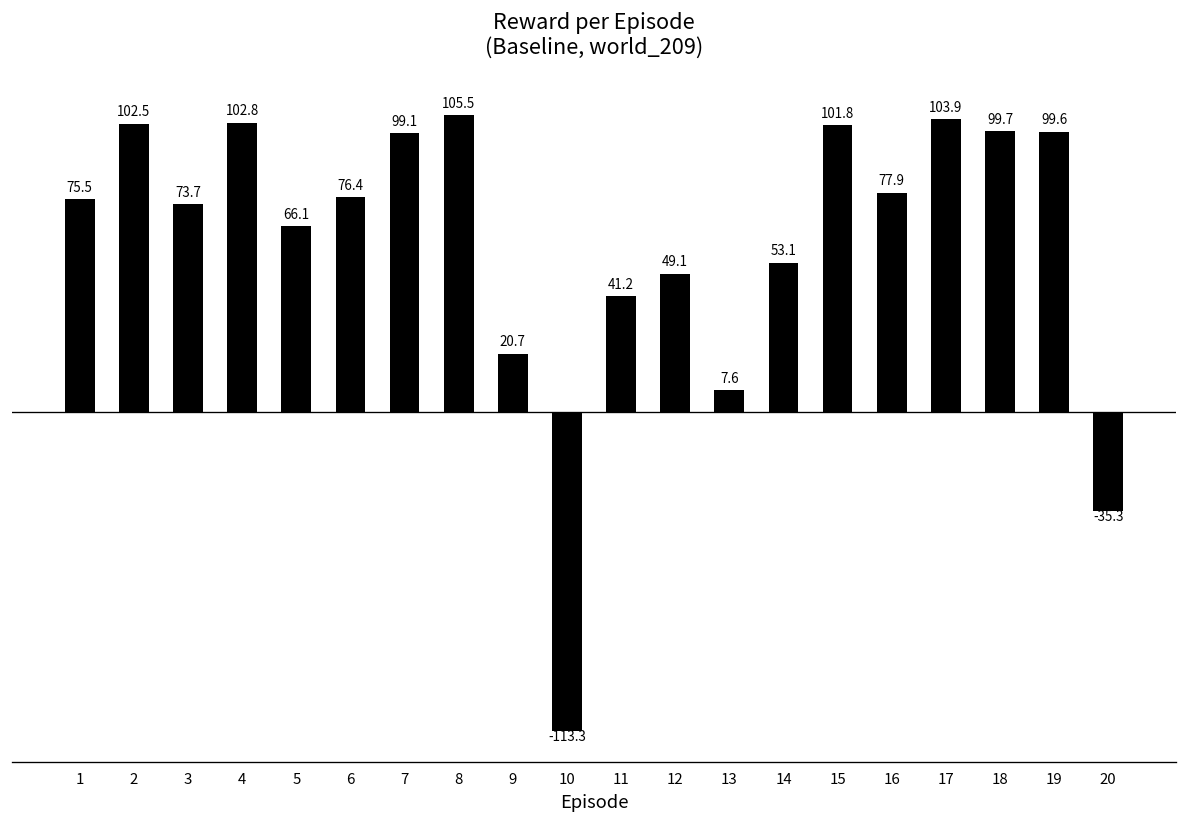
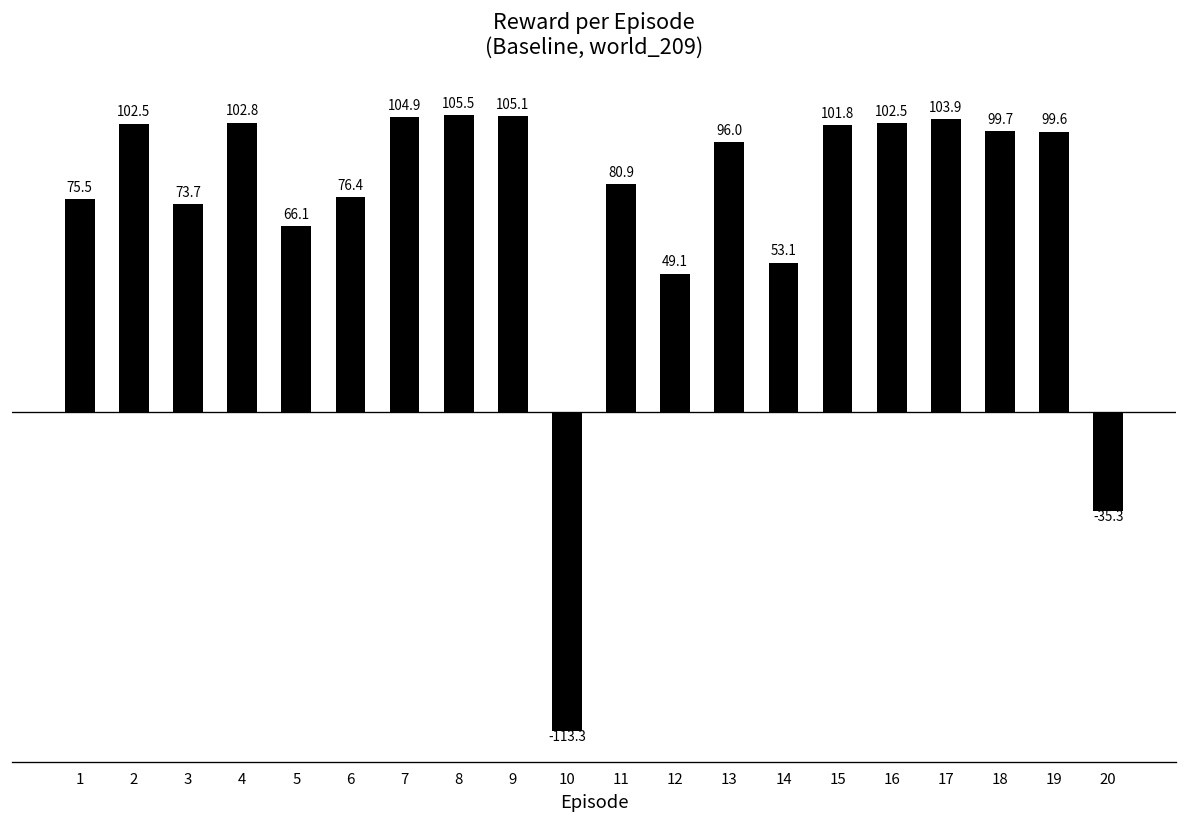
7: 99.1 -> 104.9
9: 20.7 -> 105.1
11: 41.2 -> 80.9
13: 7.6 -> 96.0
16: 77.9 -> 102.5
